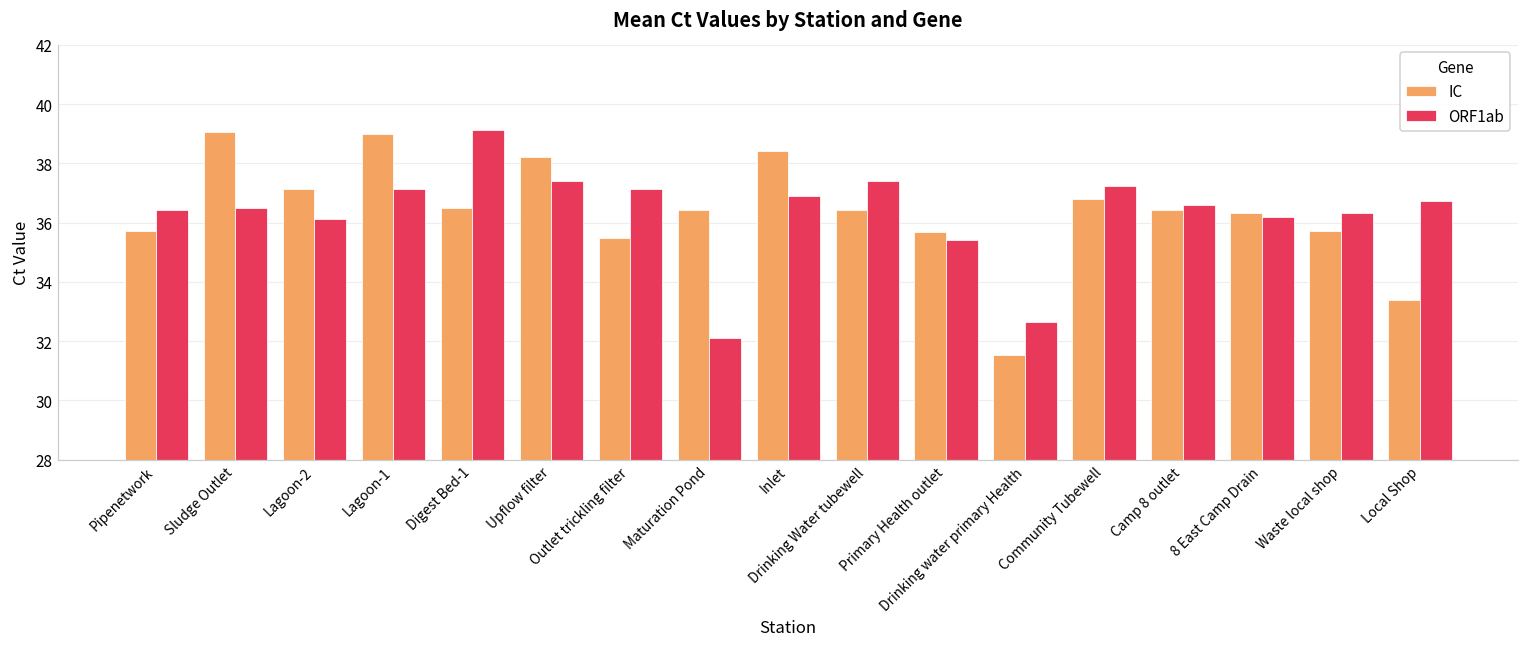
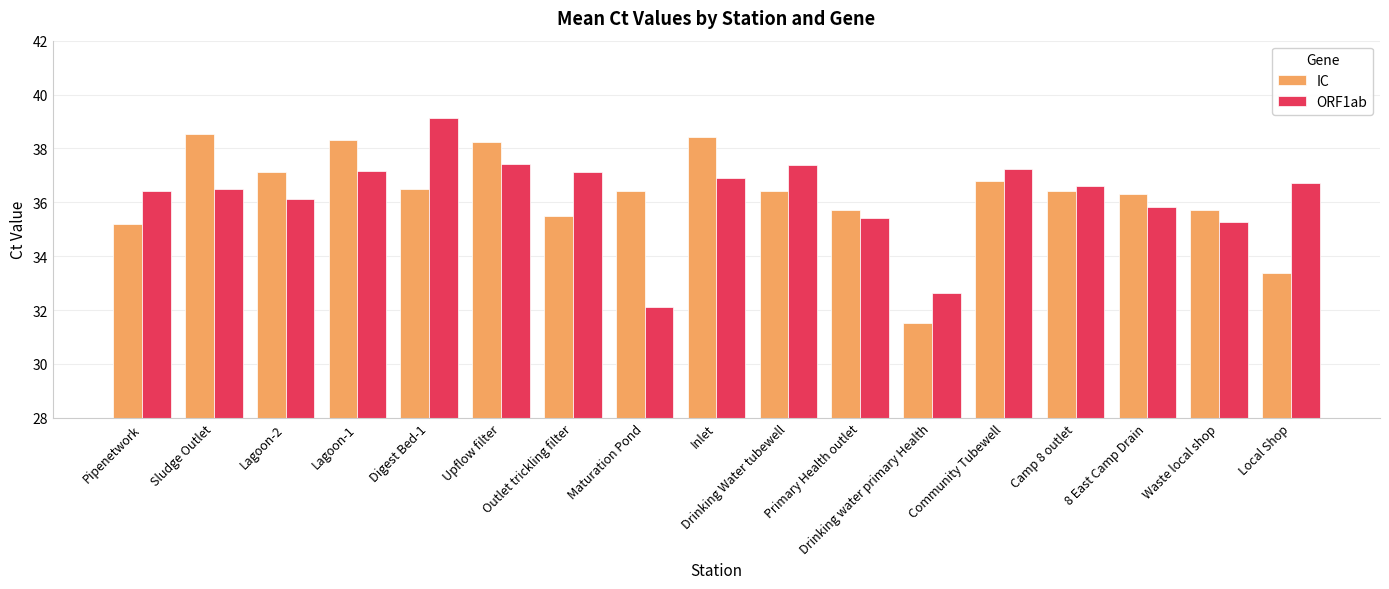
IC, Pipenetwork: 35.7 -> 35.2
IC, Sludge Outlet: 39.1 -> 38.5
IC, Lagoon-1: 39.0 -> 38.3
ORF1ab, 8 East Camp Drain: 36.2 -> 35.8
ORF1ab, Waste local shop: 36.3 -> 35.3
